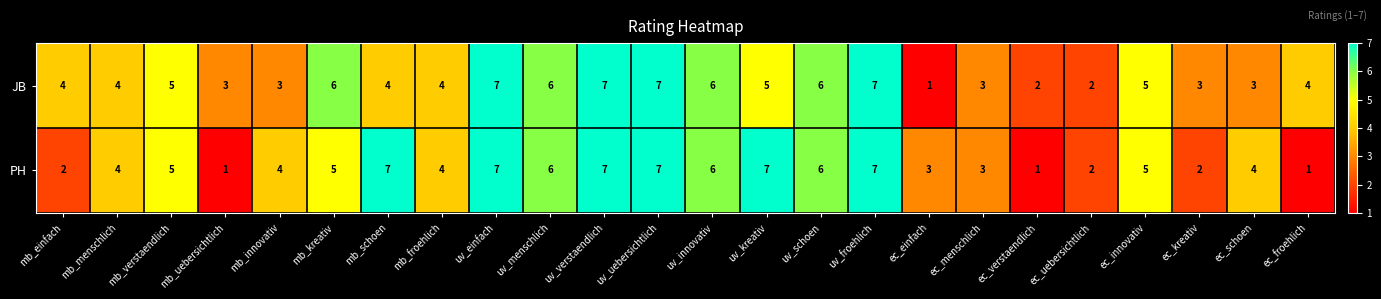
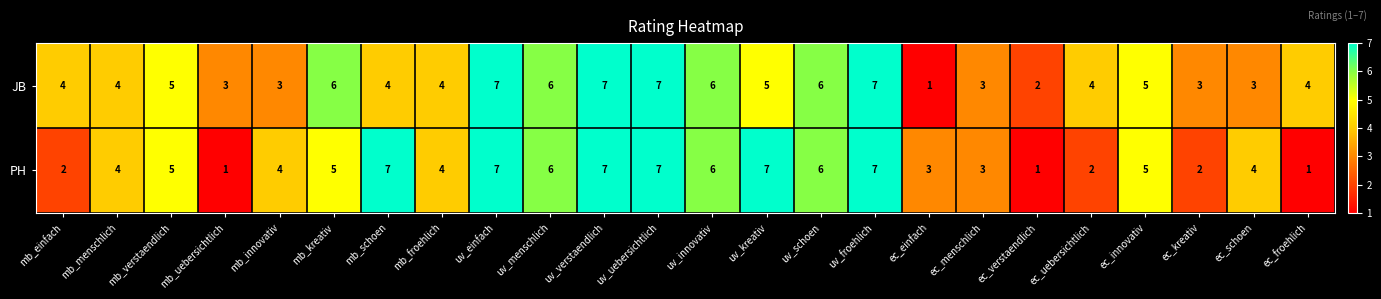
JB, ec_uebersichtlich: 2 -> 4
